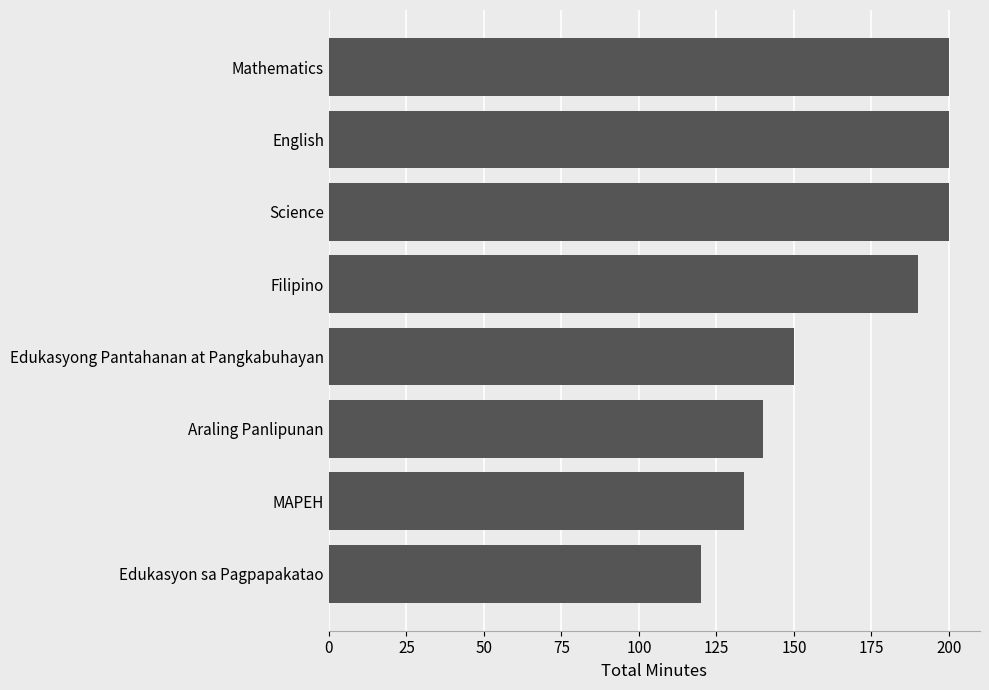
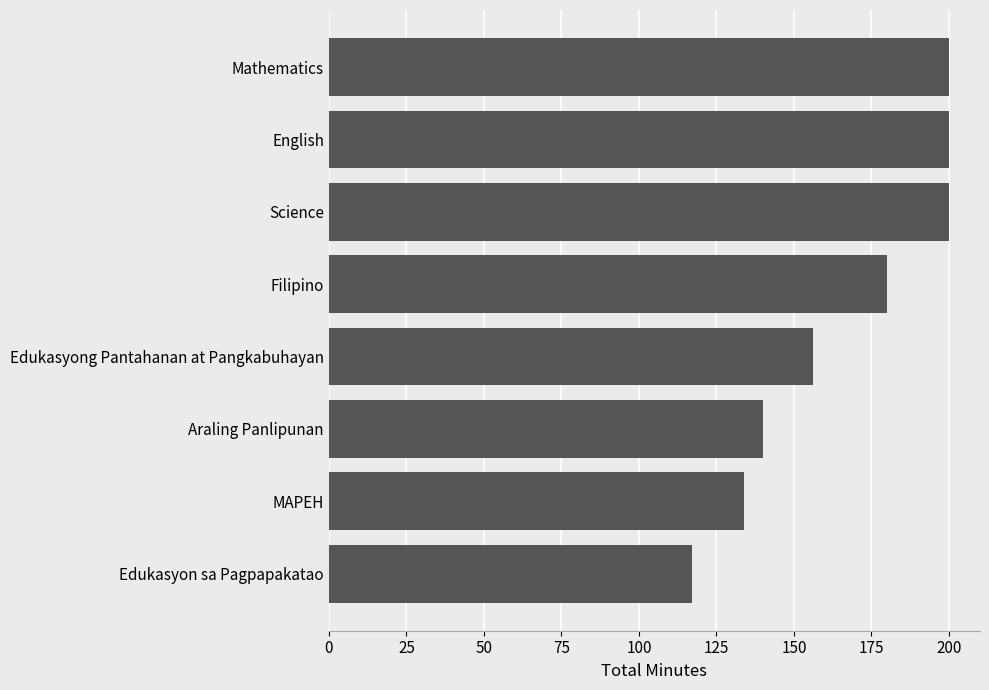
Filipino: 190 -> 180
Edukasyong Pantahanan at Pangkabuhayan: 150 -> 156
Edukasyon sa Pagpapakatao: 120 -> 117
